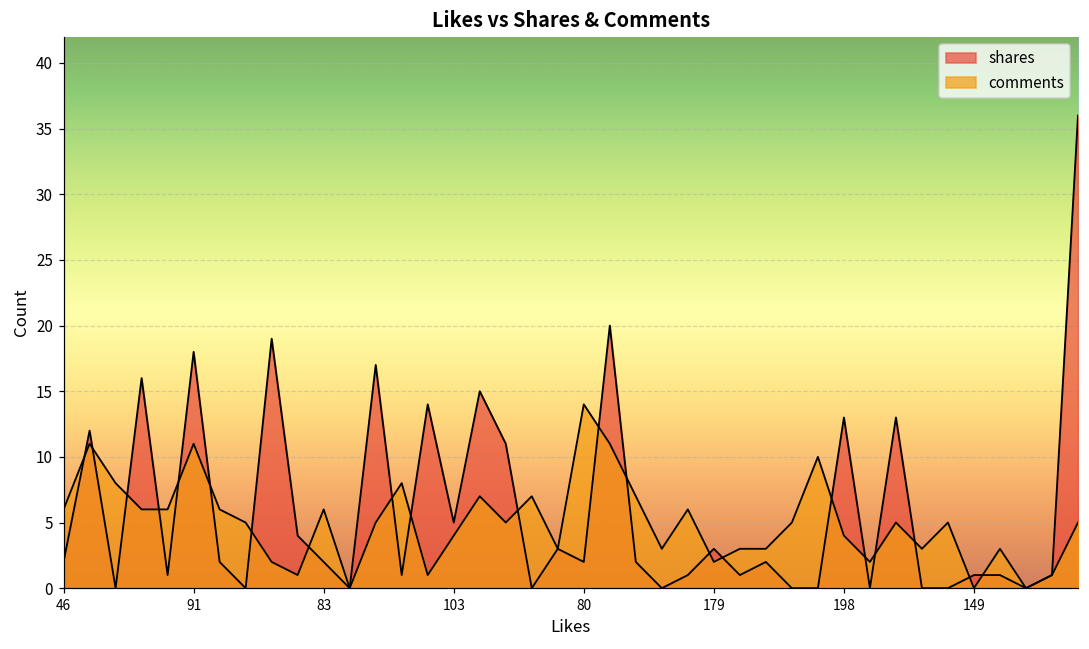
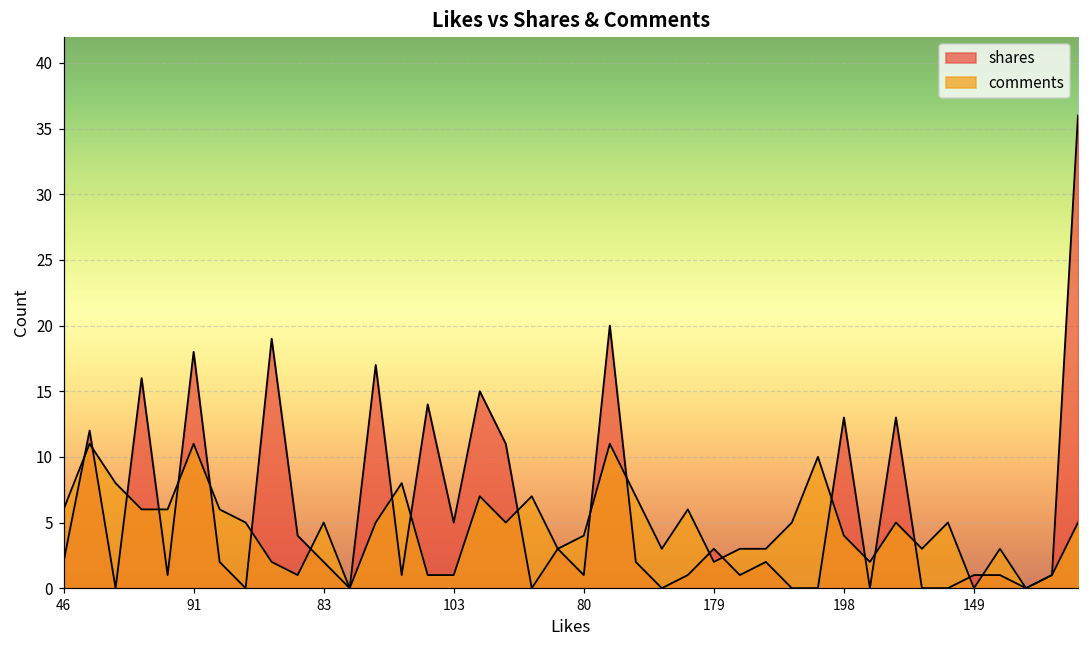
comments, 83: 6 -> 5
comments, 103: 4 -> 1
shares, 80: 2 -> 1
comments, 80: 14 -> 4
